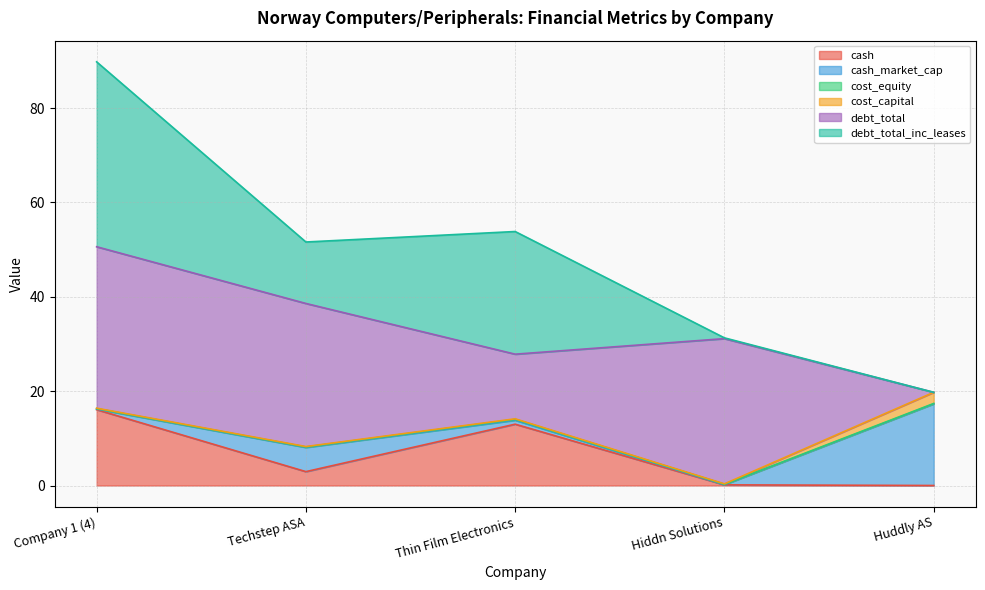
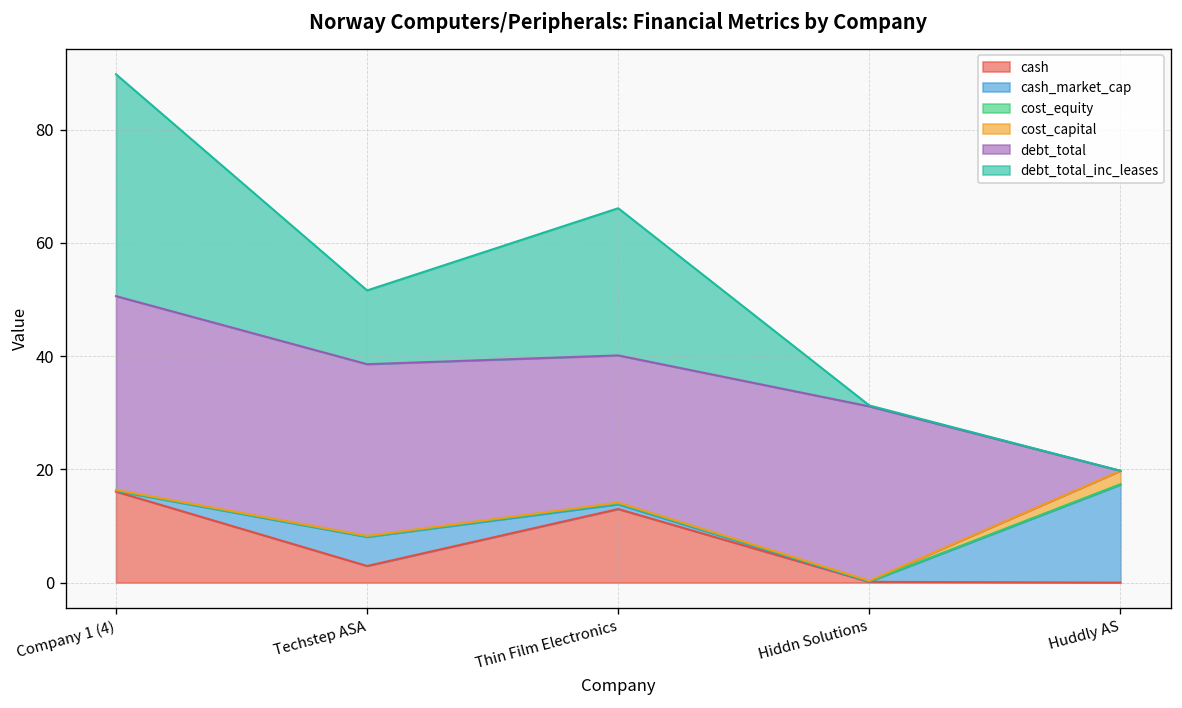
debt_total, Thin Film Electronics: 14 -> 26
